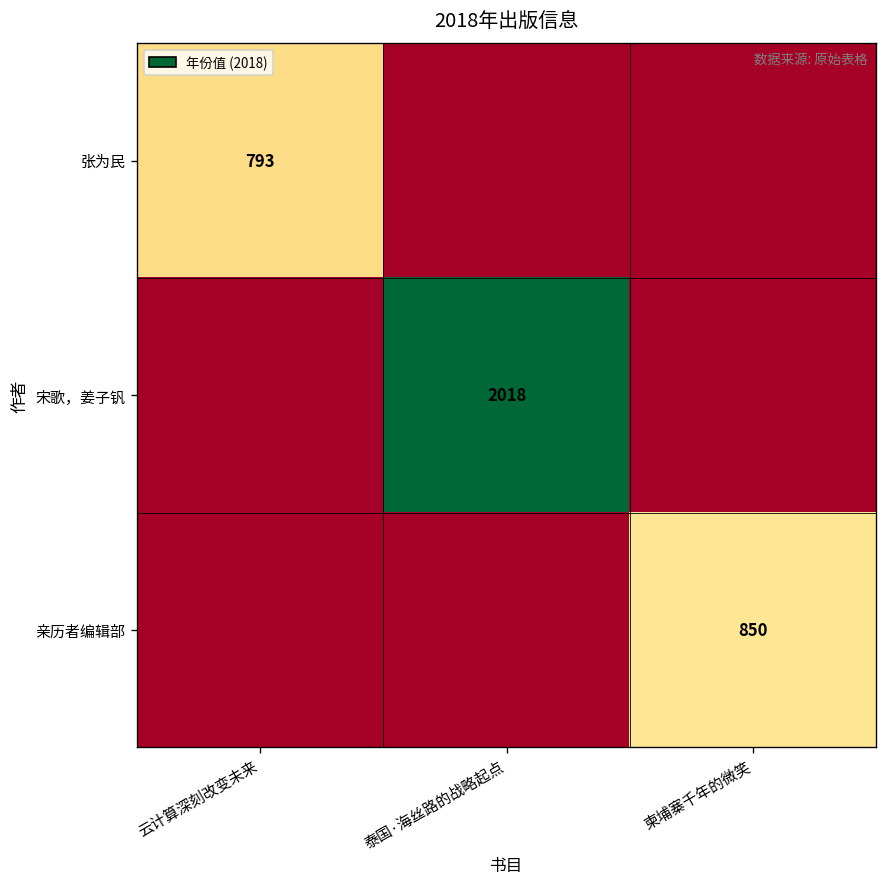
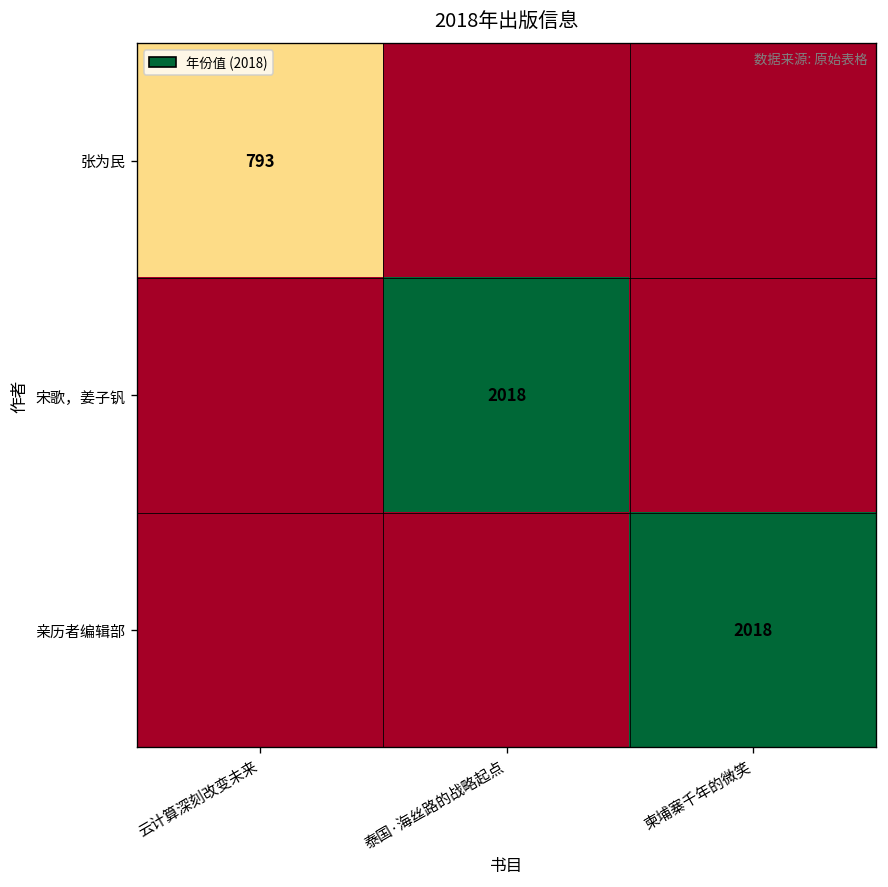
亲历者编辑部, 柬埔寨千年的微笑: 850 -> 2018
